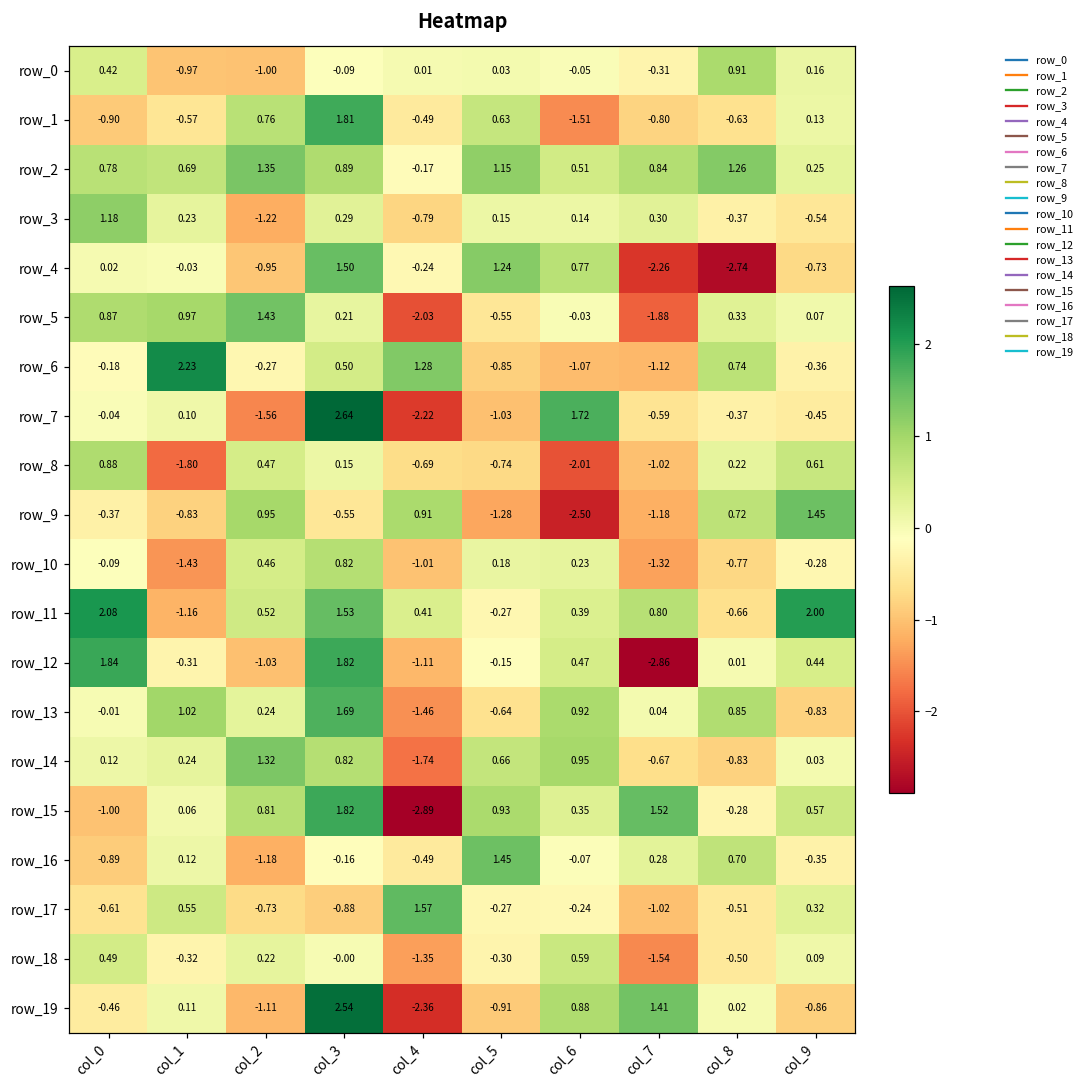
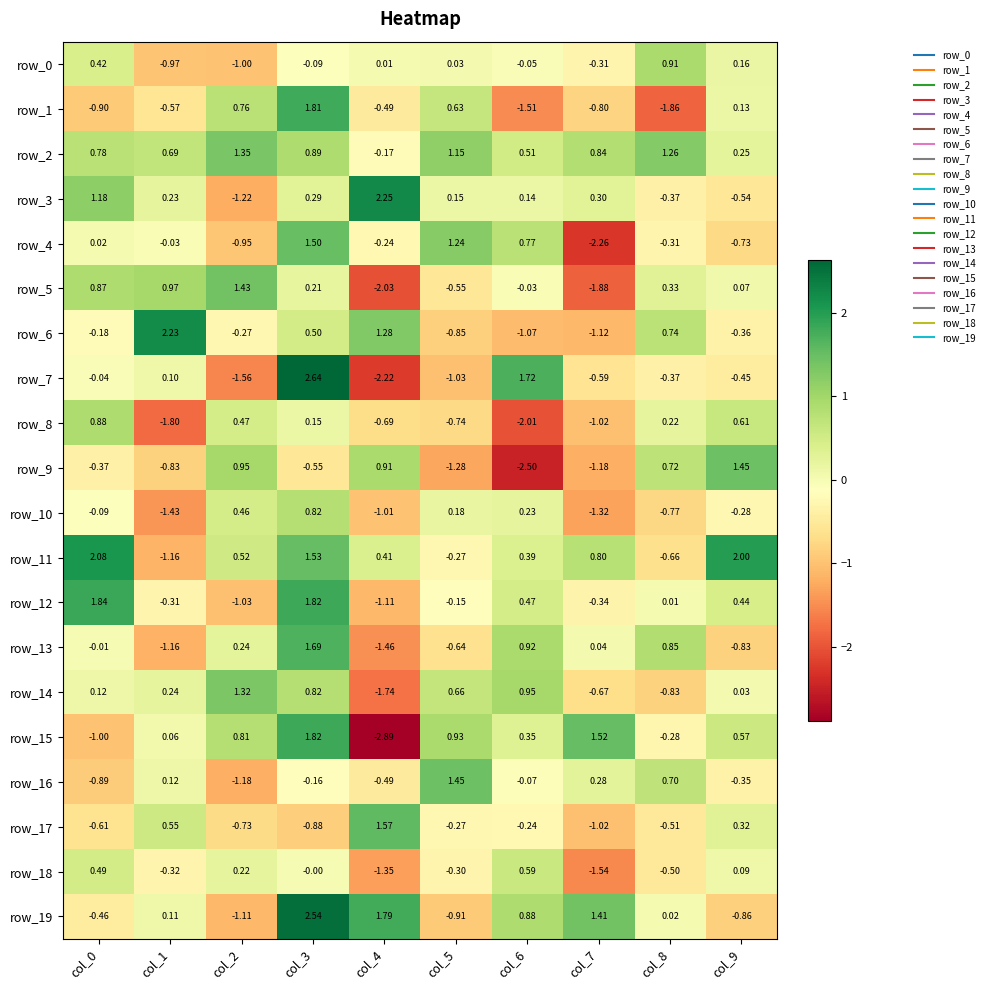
row_1, col_8: -0.63 -> -1.86
row_3, col_4: -0.79 -> 2.25
row_4, col_8: -2.74 -> -0.31
row_12, col_7: -2.86 -> -0.34
row_13, col_1: 1.02 -> -1.16
row_19, col_4: -2.36 -> 1.79
